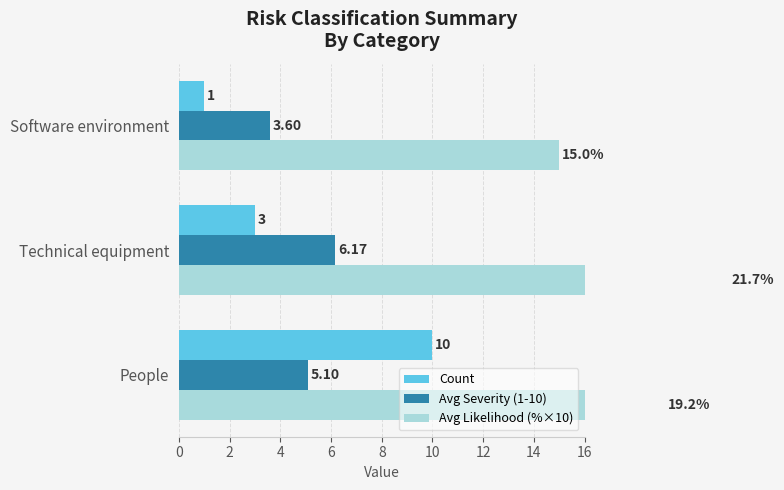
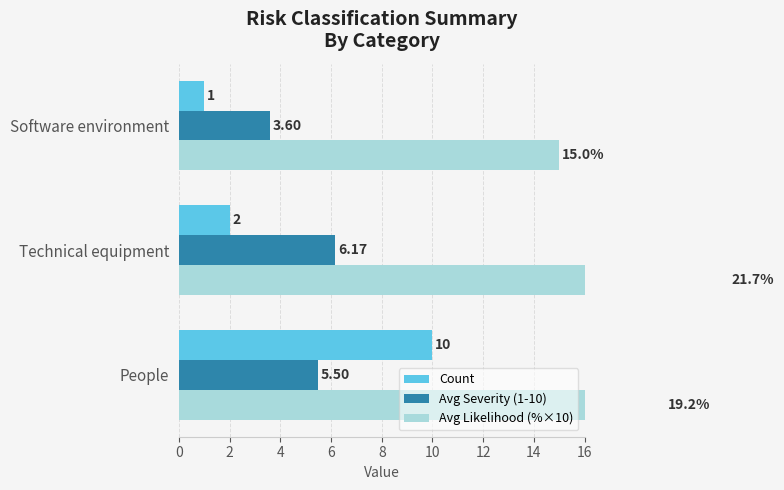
Count, Technical equipment: 3 -> 2
Avg Severity (1-10), People: 5.10 -> 5.50
